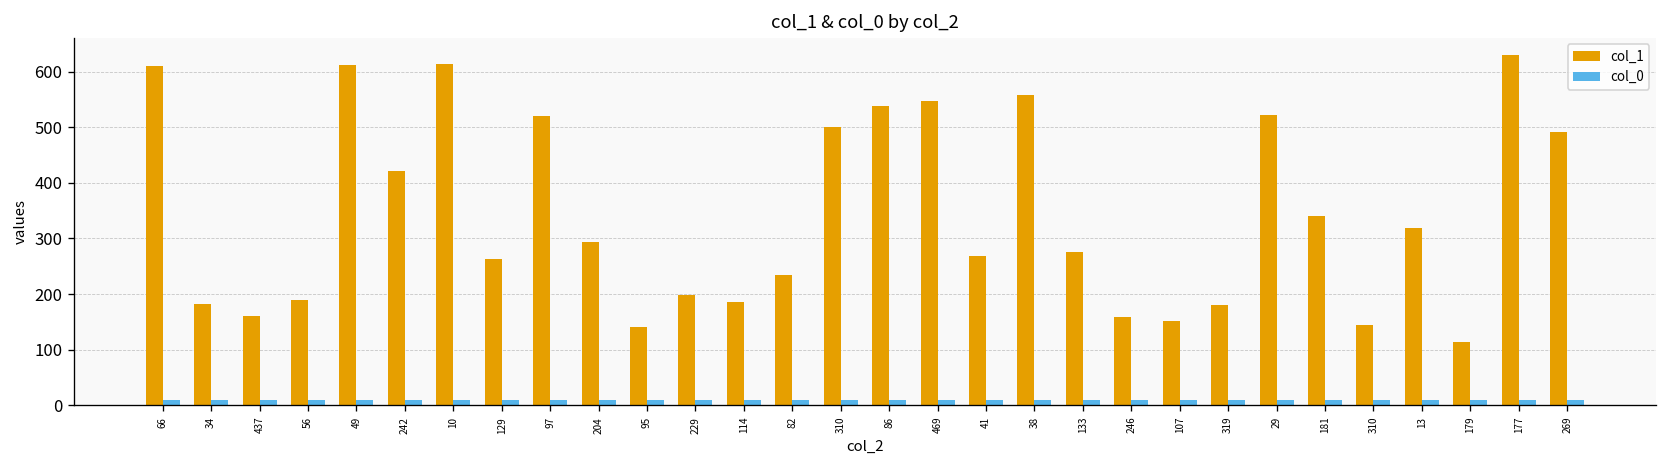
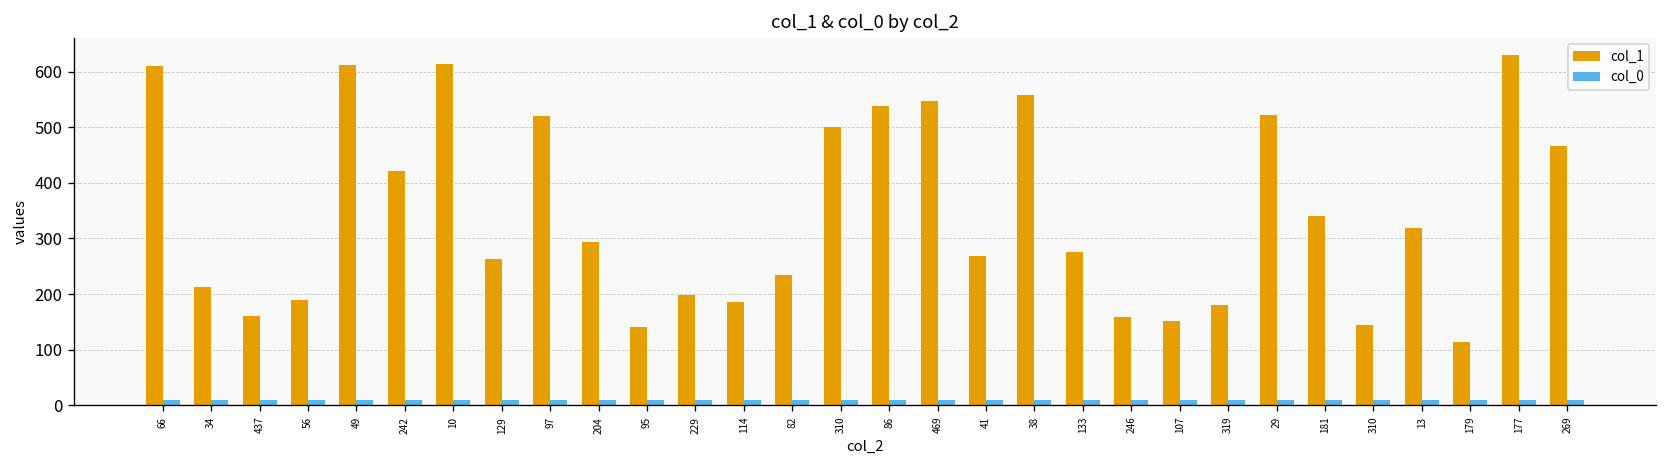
col_1, 34: 180 -> 210
col_1, 269: 490 -> 470
